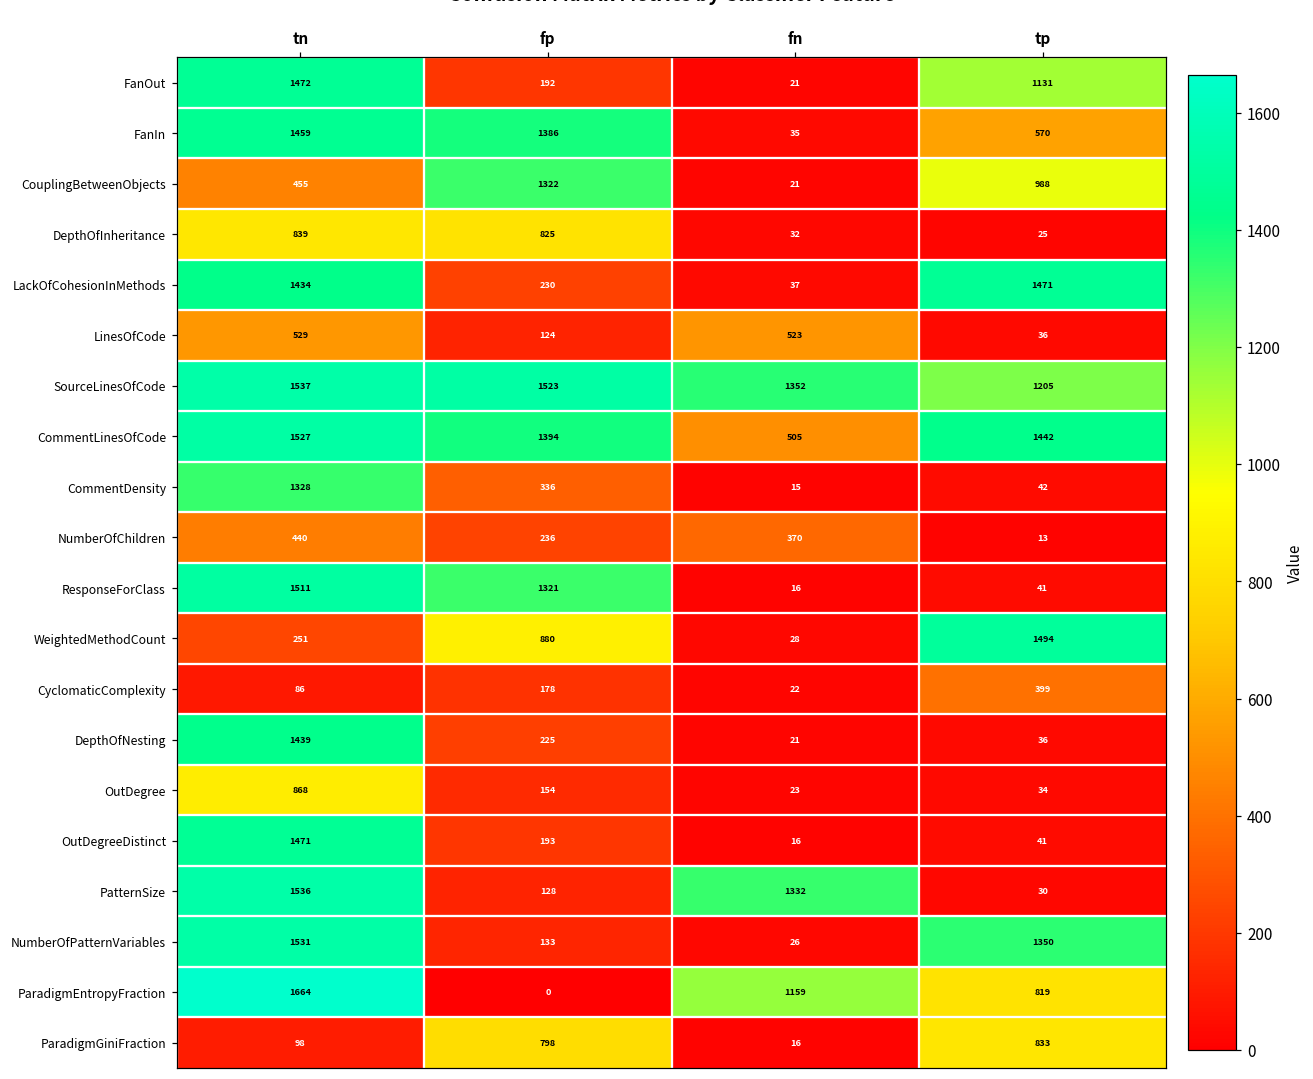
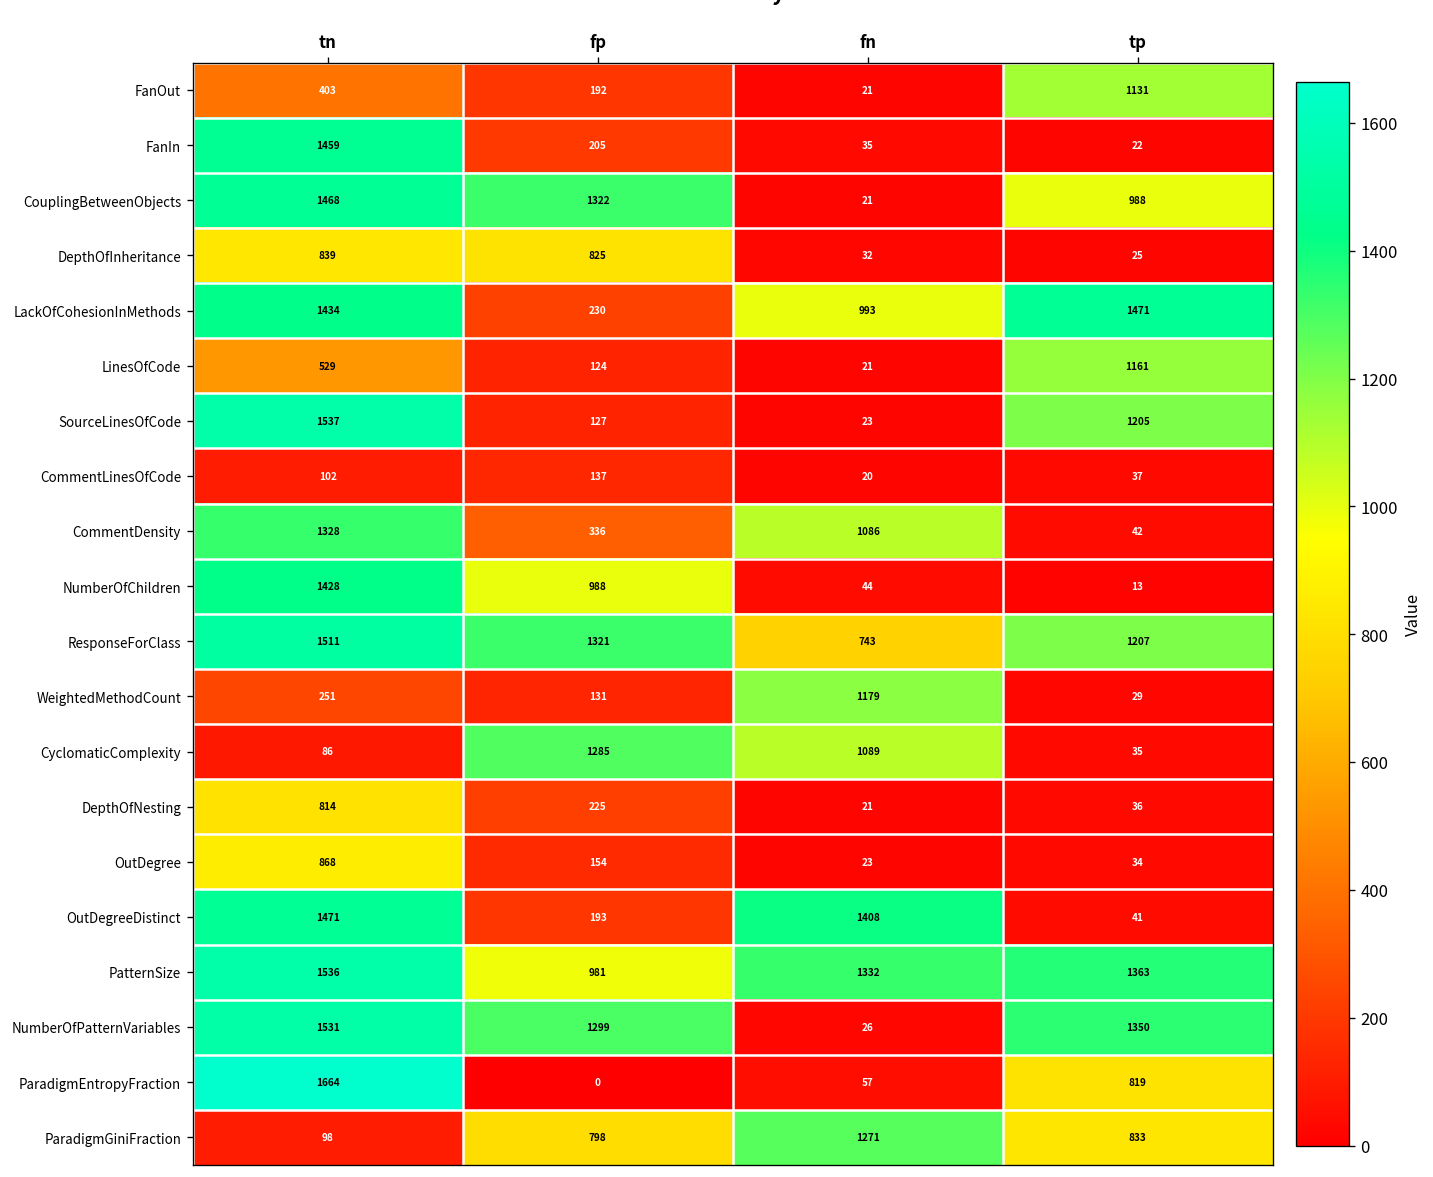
FanOut, tn: 1472 -> 403
FanIn, fp: 1386 -> 205
FanIn, tp: 570 -> 22
CouplingBetweenObjects, tn: 455 -> 1468
LackOfCohesionInMethods, fn: 37 -> 993
LinesOfCode, fn: 523 -> 21
LinesOfCode, tp: 36 -> 1161
SourceLinesOfCode, fp: 1523 -> 127
SourceLinesOfCode, fn: 1352 -> 23
CommentLinesOfCode, tn: 1527 -> 102
CommentLinesOfCode, fp: 1394 -> 137
CommentLinesOfCode, fn: 505 -> 20
CommentLinesOfCode, tp: 1442 -> 37
CommentDensity, fn: 15 -> 1086
NumberOfChildren, tn: 440 -> 1428
NumberOfChildren, fp: 236 -> 988
NumberOfChildren, fn: 370 -> 44
ResponseForClass, fn: 16 -> 743
ResponseForClass, tp: 41 -> 1207
WeightedMethodCount, fp: 880 -> 131
WeightedMethodCount, fn: 28 -> 1179
WeightedMethodCount, tp: 1494 -> 29
CyclomaticComplexity, fp: 178 -> 1285
CyclomaticComplexity, fn: 22 -> 1089
CyclomaticComplexity, tp: 399 -> 35
DepthOfNesting, tn: 1439 -> 814
OutDegreeDistinct, fn: 16 -> 1408
PatternSize, fp: 128 -> 981
PatternSize, tp: 30 -> 1363
NumberOfPatternVariables, fp: 133 -> 1299
ParadigmEntropyFraction, fn: 1159 -> 57
ParadigmGiniFraction, fn: 16 -> 1271
